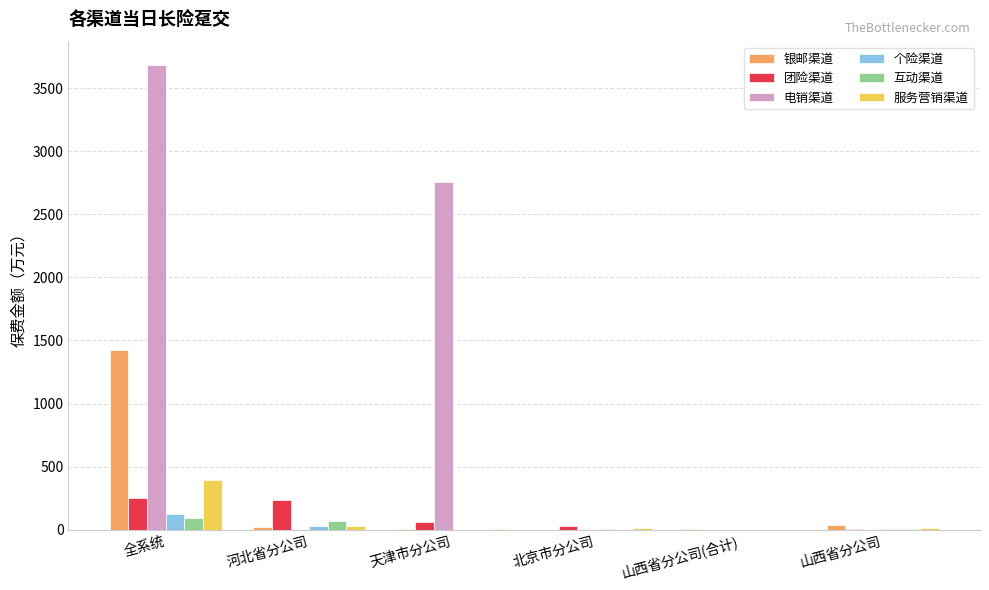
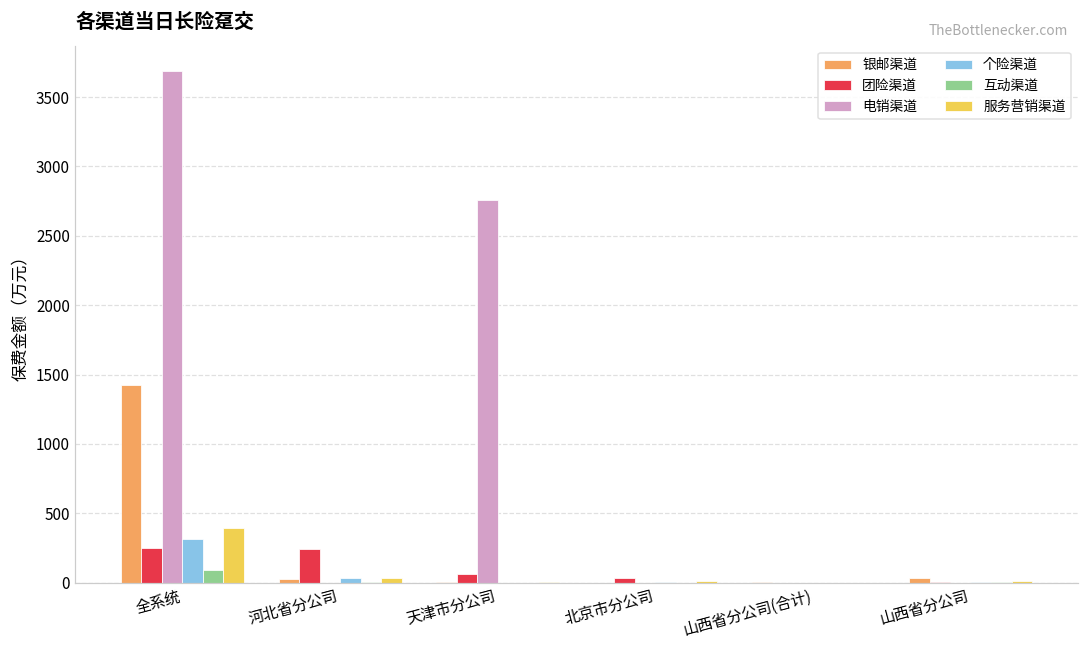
个险渠道, 全系统: 120 -> 310
互动渠道, 河北省分公司: 70 -> 0
